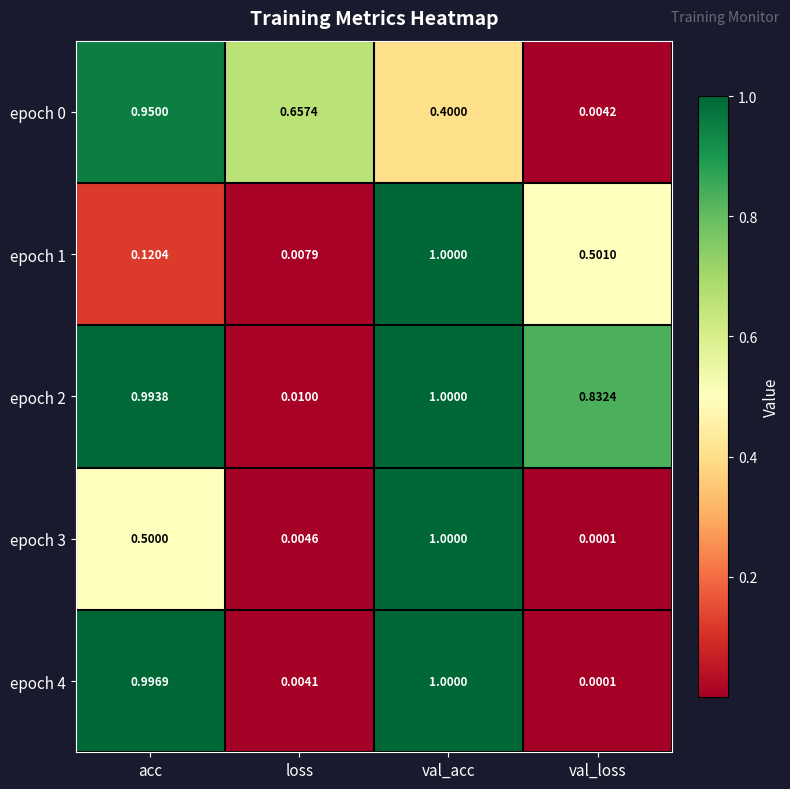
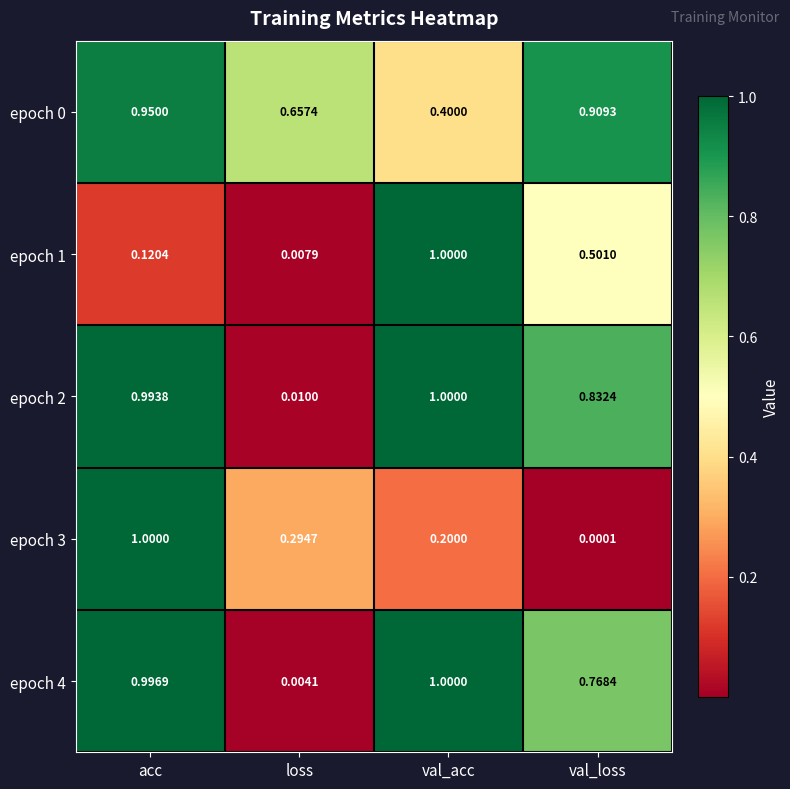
epoch 0, val_loss: 0.0042 -> 0.9093
epoch 3, acc: 0.5000 -> 1.0000
epoch 3, loss: 0.0046 -> 0.2947
epoch 3, val_acc: 1.0000 -> 0.2000
epoch 4, val_loss: 0.0001 -> 0.7684
